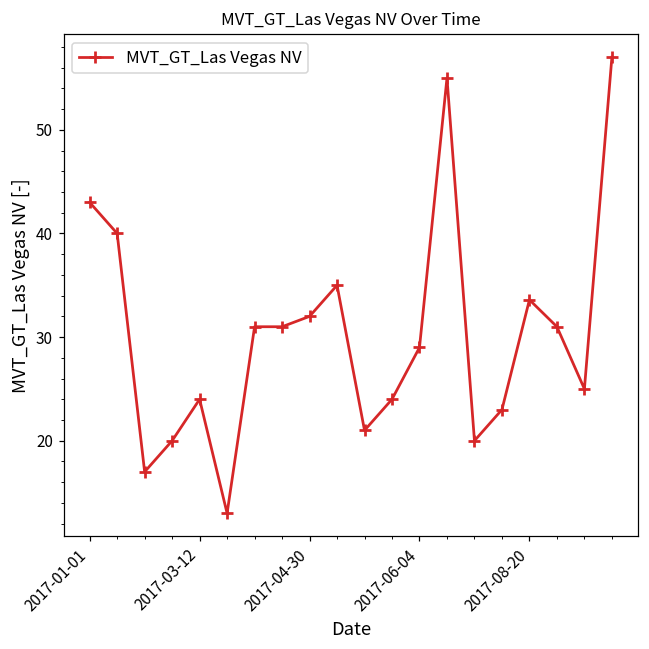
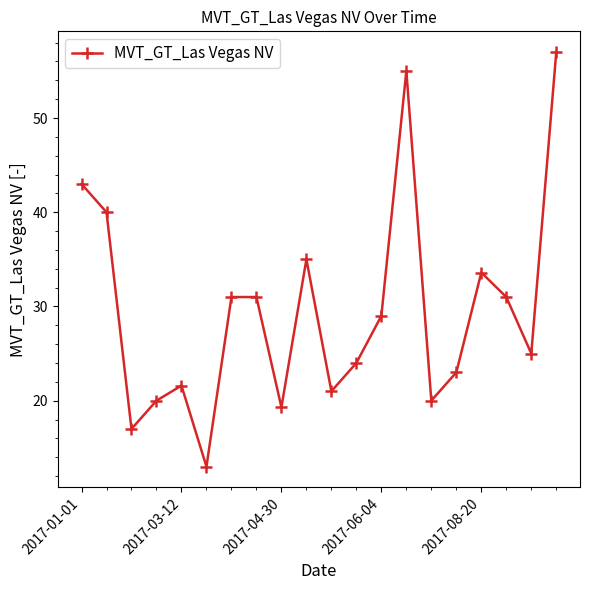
2017-03-12: 24 -> 22
2017-04-30: 32 -> 19
